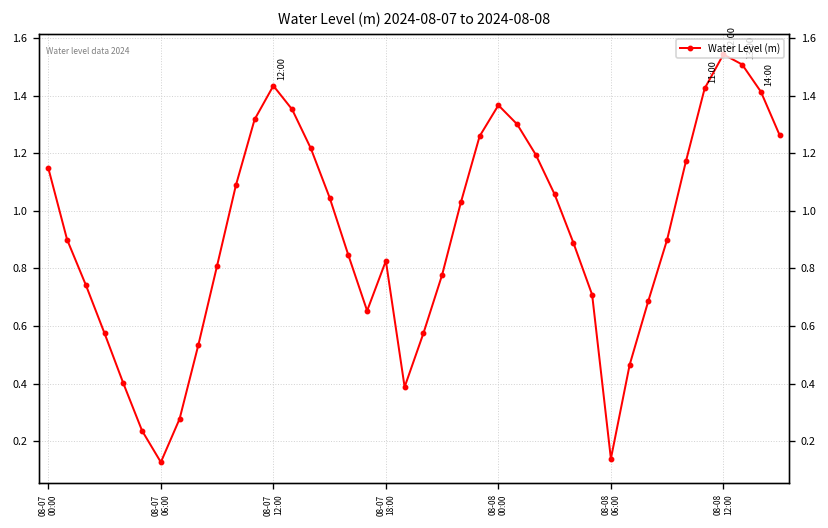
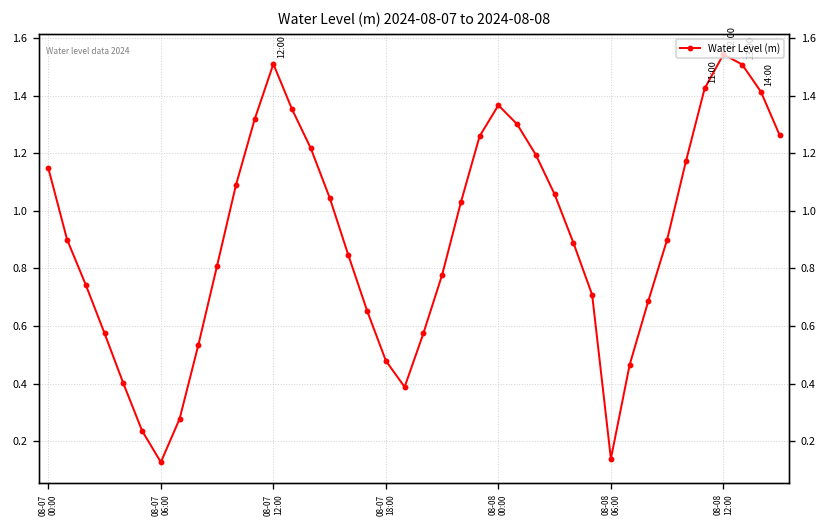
08-07 12:00: 1.43 -> 1.51
08-07 18:00: 0.83 -> 0.48
